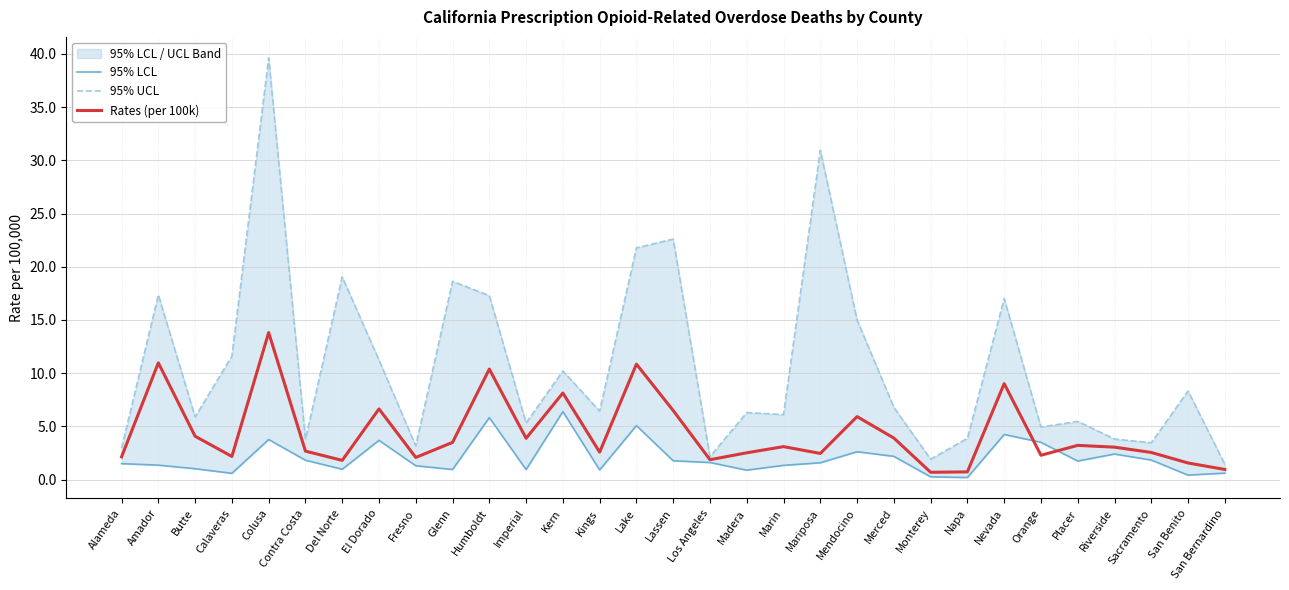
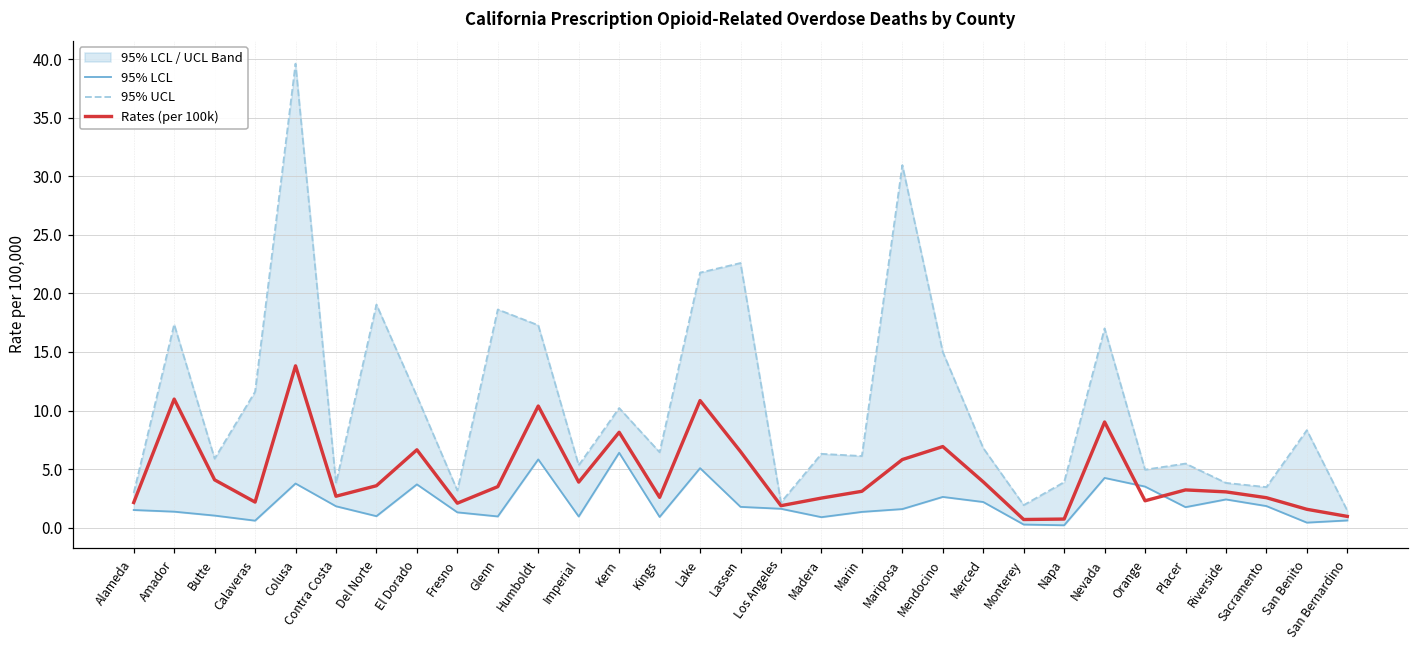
Rates (per 100k), Del Norte: 1.8 -> 3.6
Rates (per 100k), Mariposa: 2.5 -> 5.8
Rates (per 100k), Mendocino: 5.9 -> 6.9
